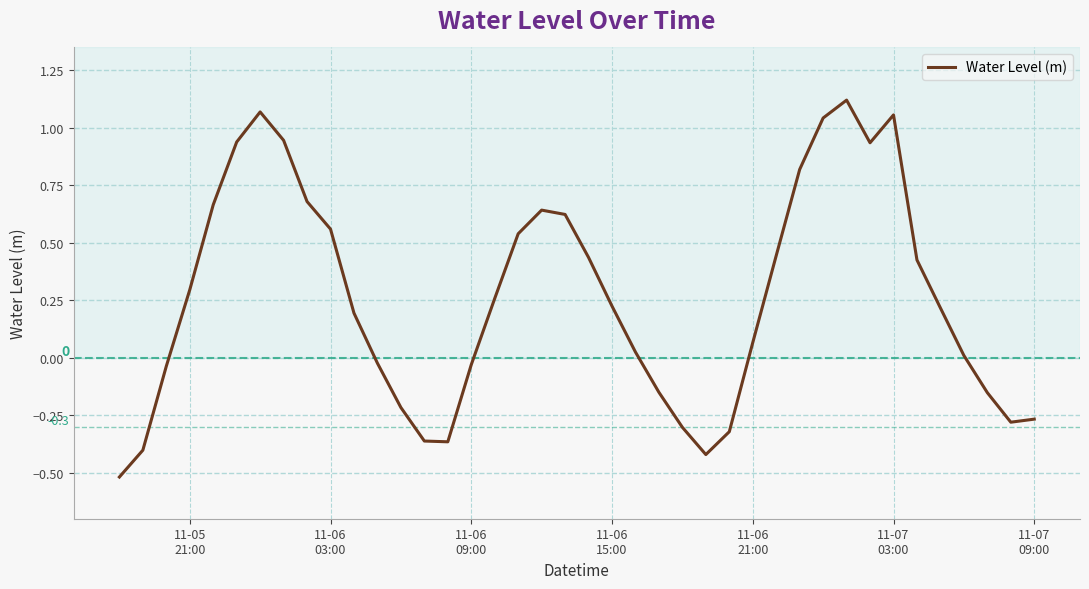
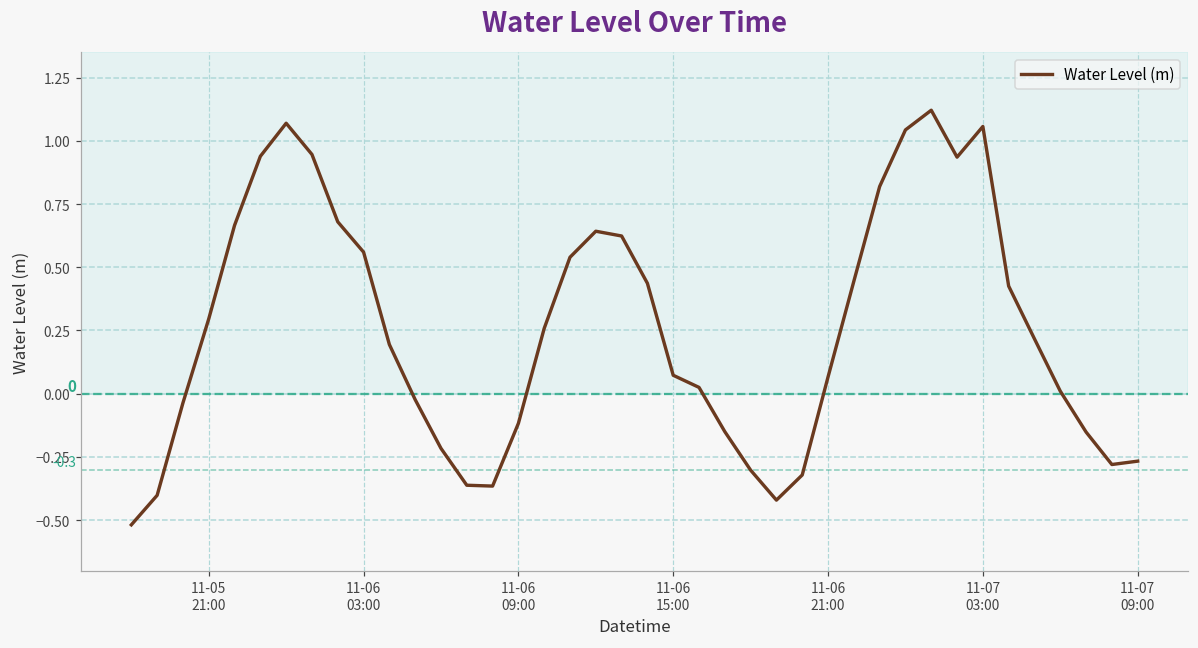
11-06 09:00: -0.03 -> -0.12
11-06 15:00: 0.22 -> 0.07
